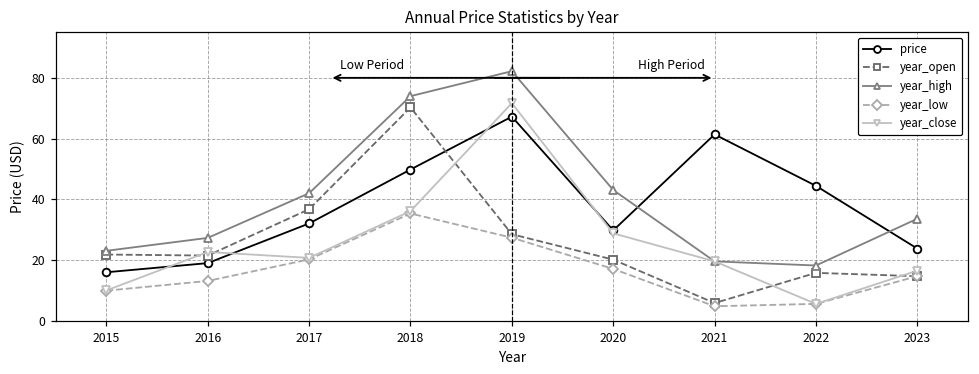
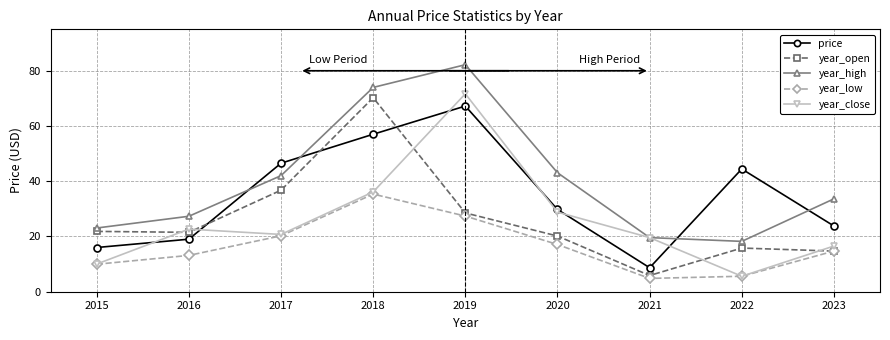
price, 2017: 32 -> 47
price, 2018: 50 -> 57
price, 2021: 61 -> 9
